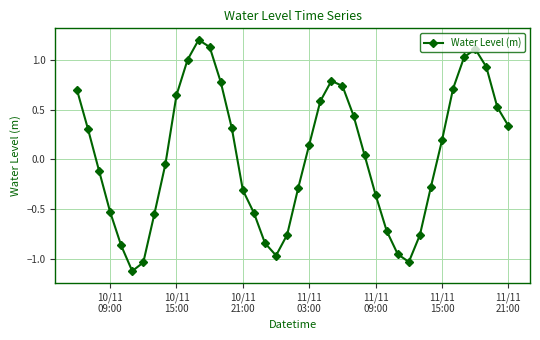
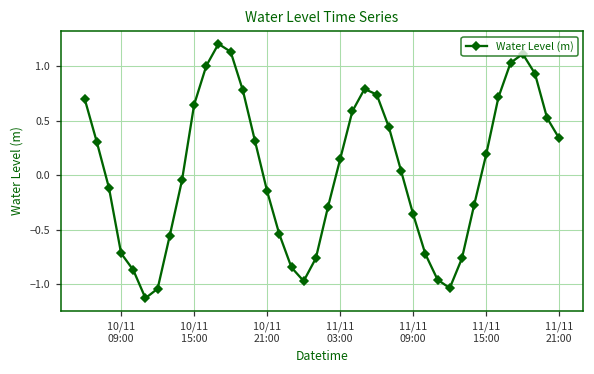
10/11 09:00: -0.5 -> -0.7
10/11 21:00: -0.3 -> -0.1
